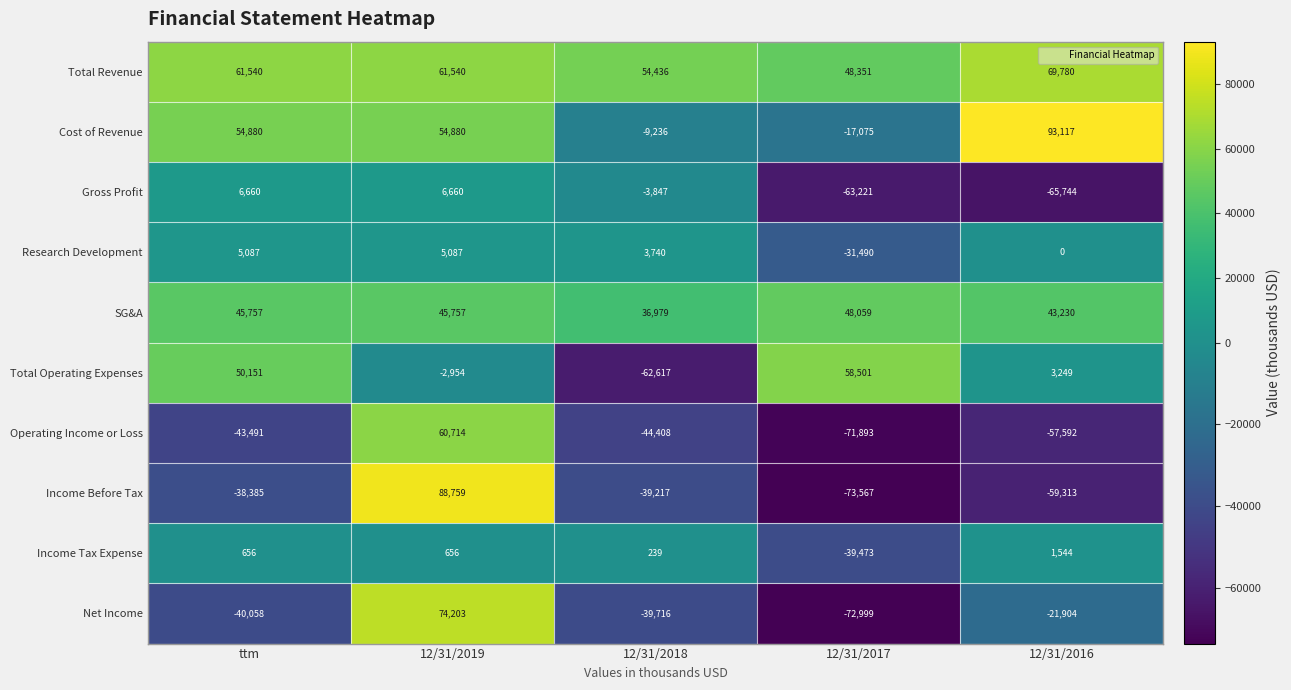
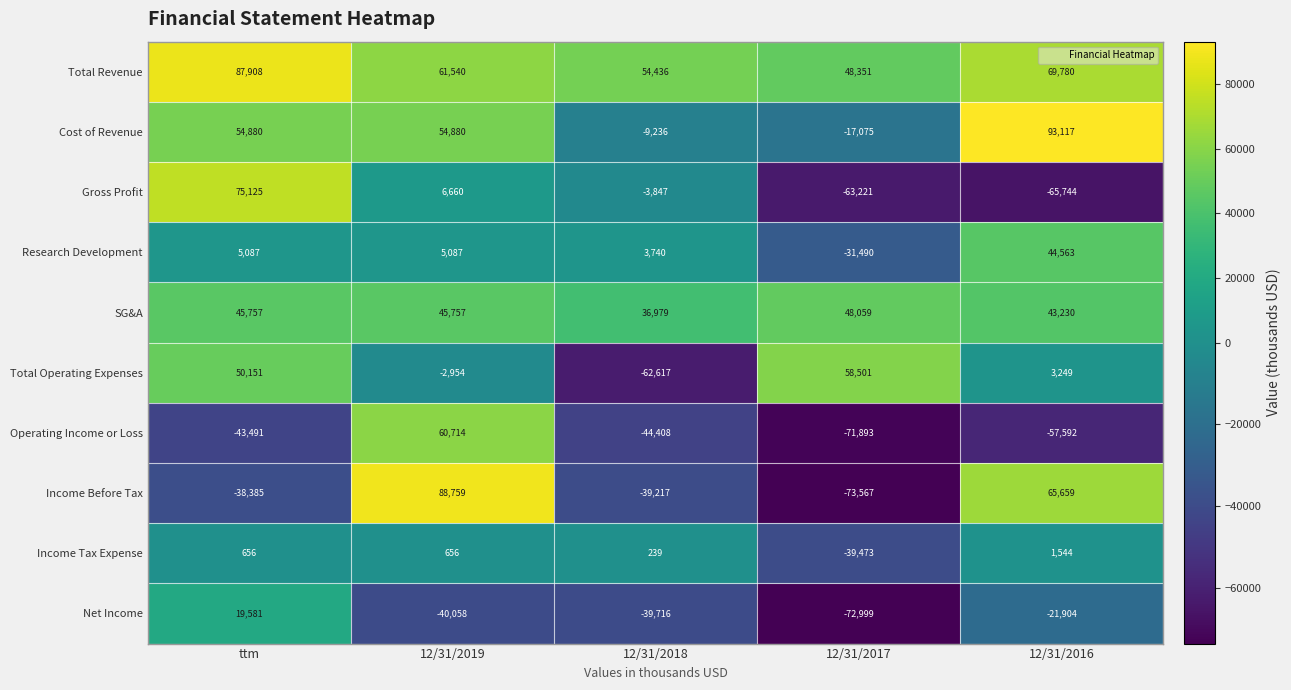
Total Revenue, ttm: 61,540 -> 87,908
Gross Profit, ttm: 6,660 -> 75,125
Research Development, 12/31/2016: 0 -> 44,563
Income Before Tax, 12/31/2016: -59,313 -> 65,659
Net Income, ttm: -40,058 -> 19,581
Net Income, 12/31/2019: 74,203 -> -40,058
